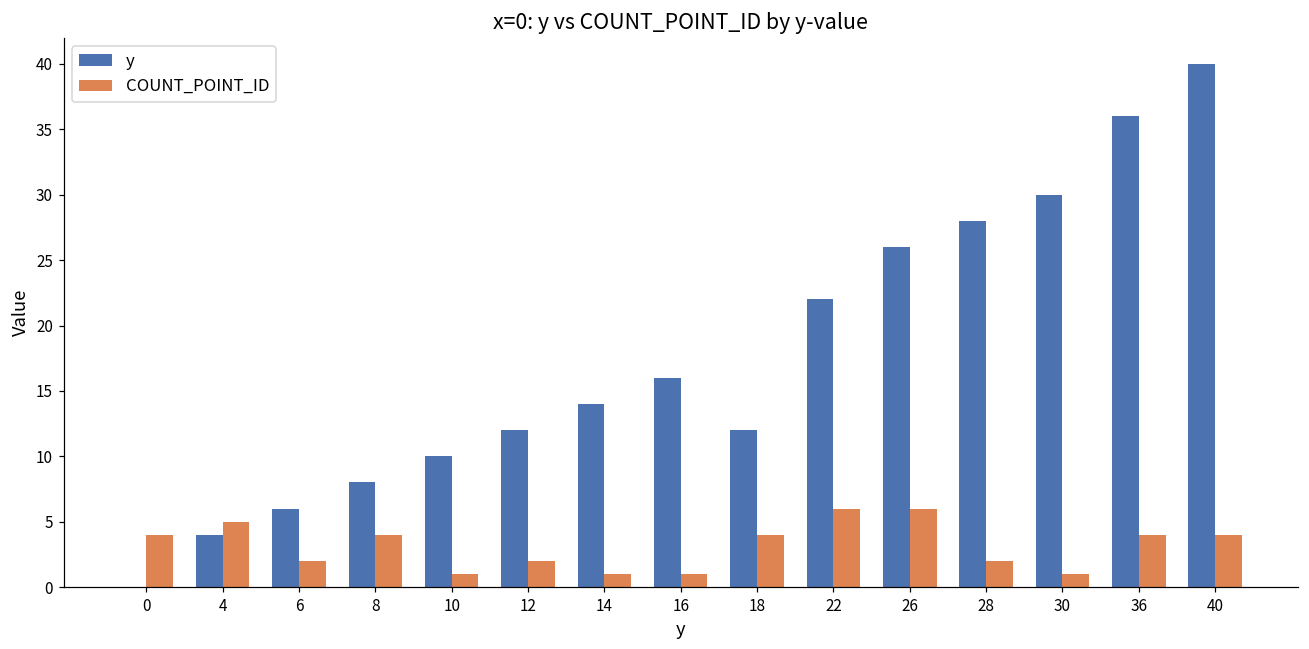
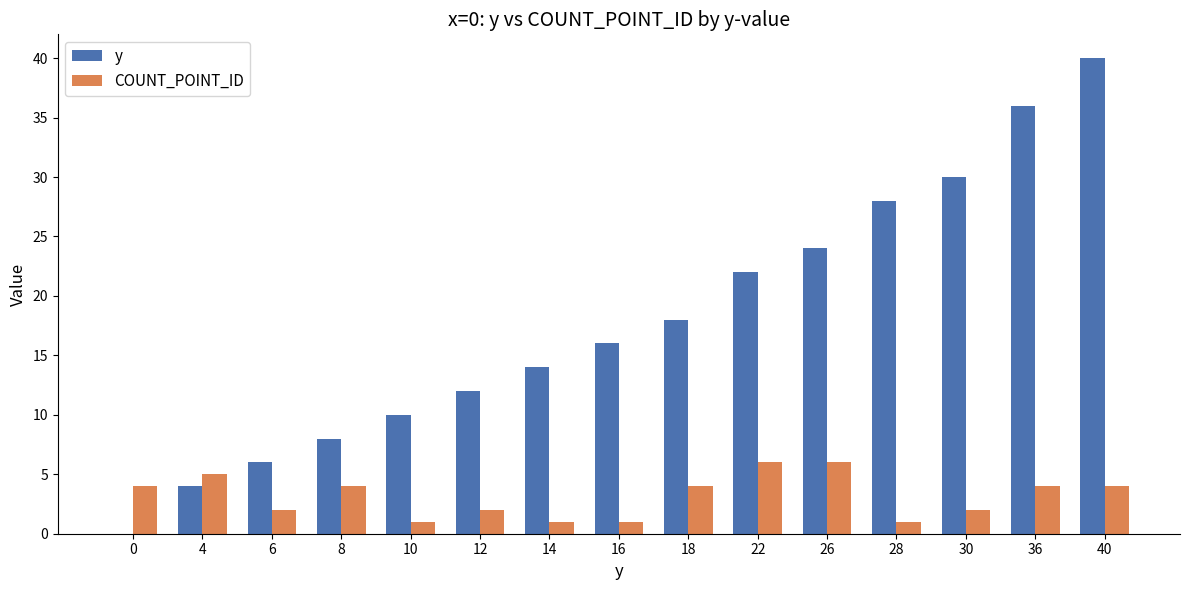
y, 18: 12 -> 18
y, 26: 26 -> 24
COUNT_POINT_ID, 28: 2 -> 1
COUNT_POINT_ID, 30: 1 -> 2
